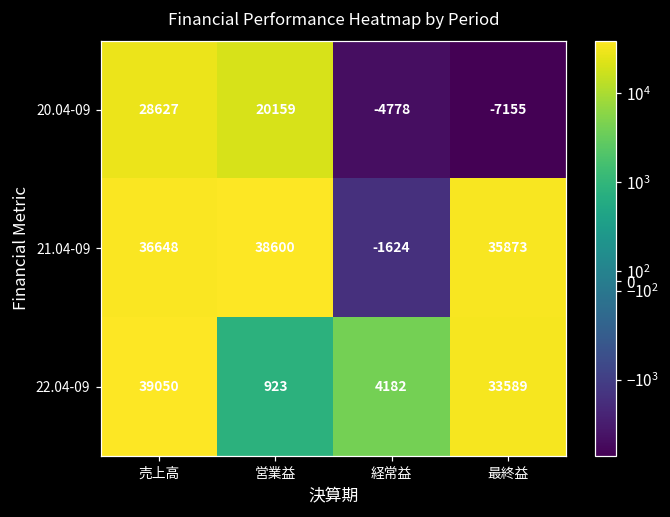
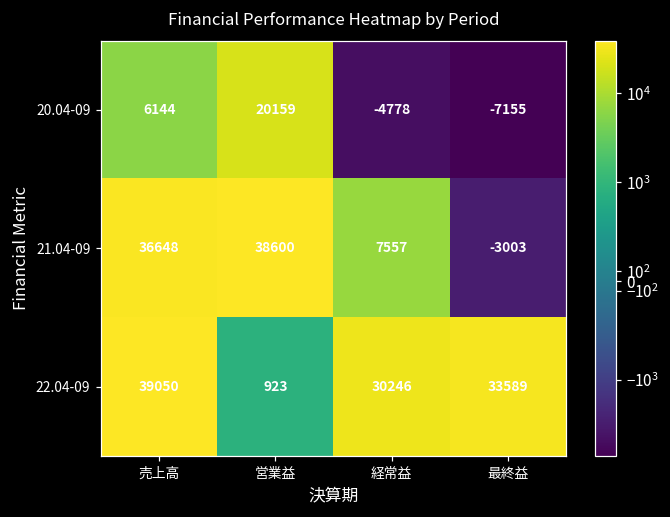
20.04-09, 売上高: 28627 -> 6144
21.04-09, 経常益: -1624 -> 7557
21.04-09, 最終益: 35873 -> -3003
22.04-09, 経常益: 4182 -> 30246
